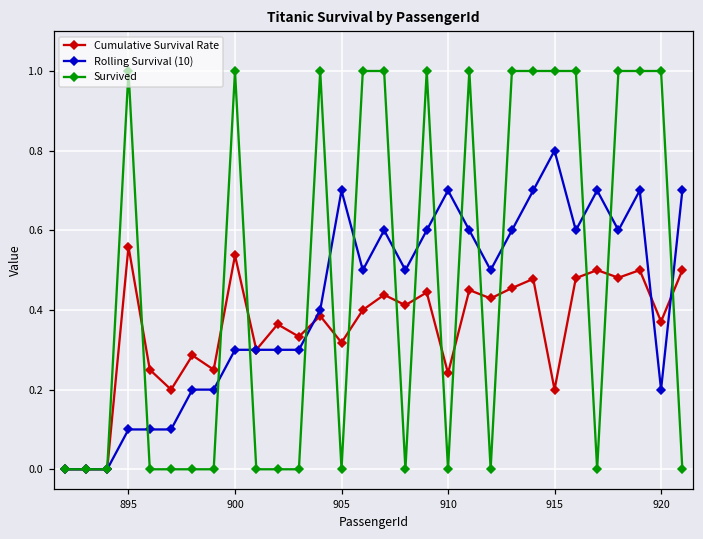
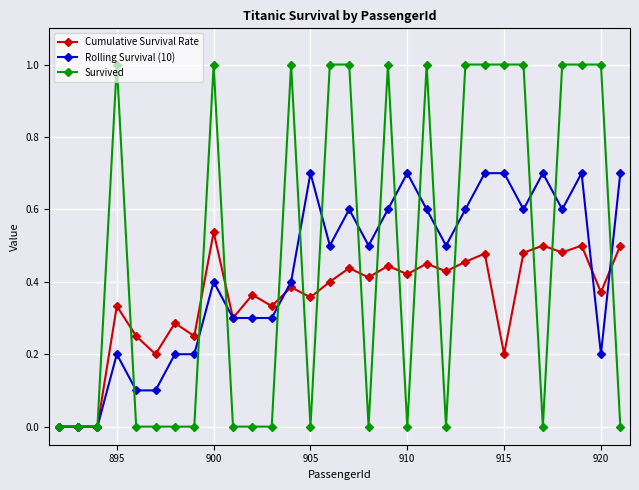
Cumulative Survival Rate, 895: 0.56 -> 0.33
Rolling Survival (10), 895: 0.1 -> 0.2
Rolling Survival (10), 900: 0.3 -> 0.4
Cumulative Survival Rate, 905: 0.32 -> 0.36
Cumulative Survival Rate, 910: 0.24 -> 0.42
Rolling Survival (10), 915: 0.8 -> 0.7
